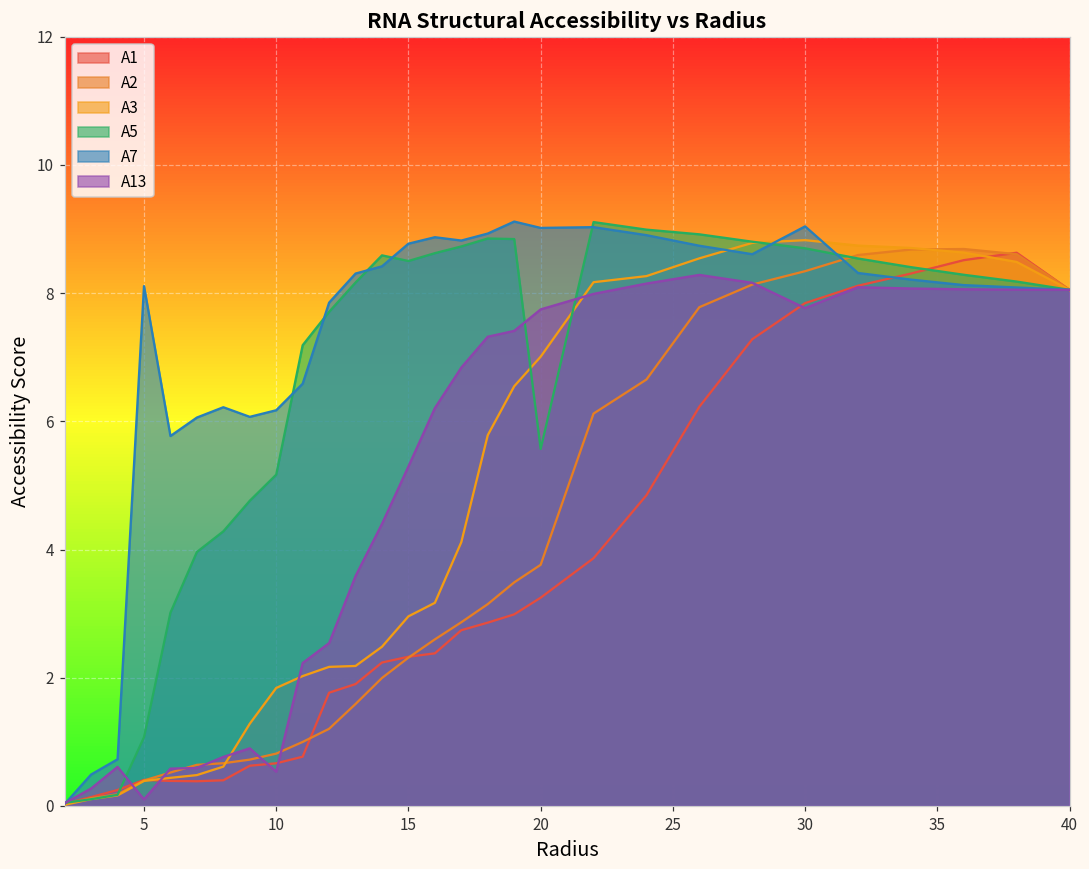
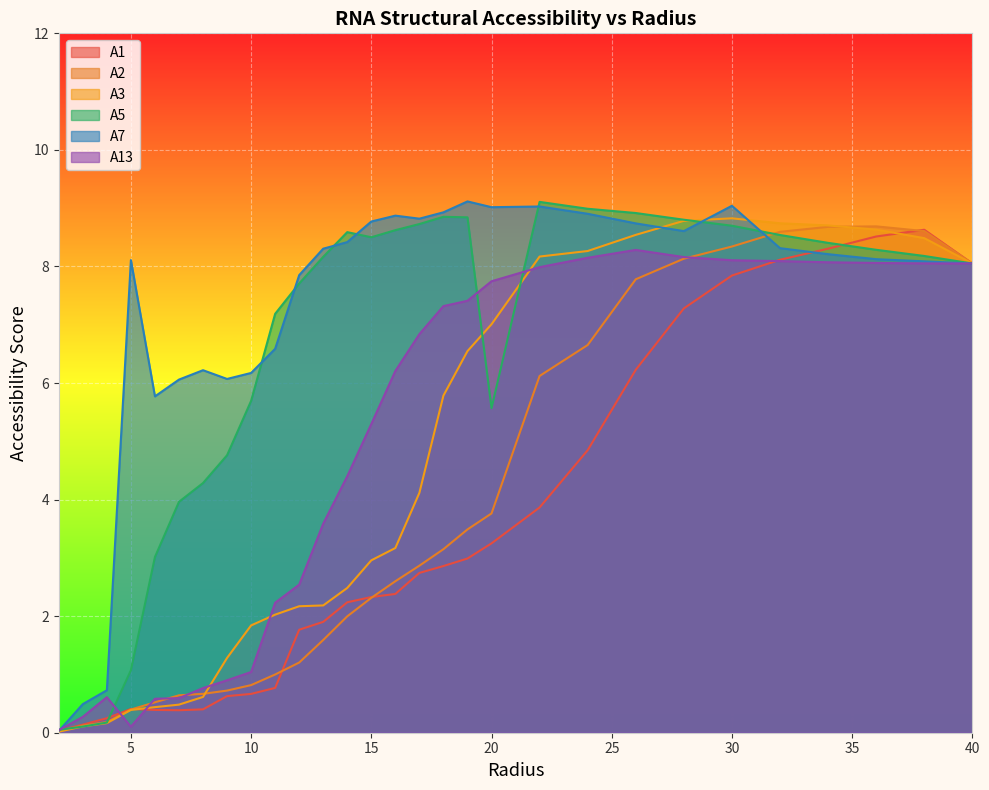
A5, 10: 5.2 -> 5.7
A13, 10: 0.5 -> 1.0
A13, 30: 7.8 -> 8.1
